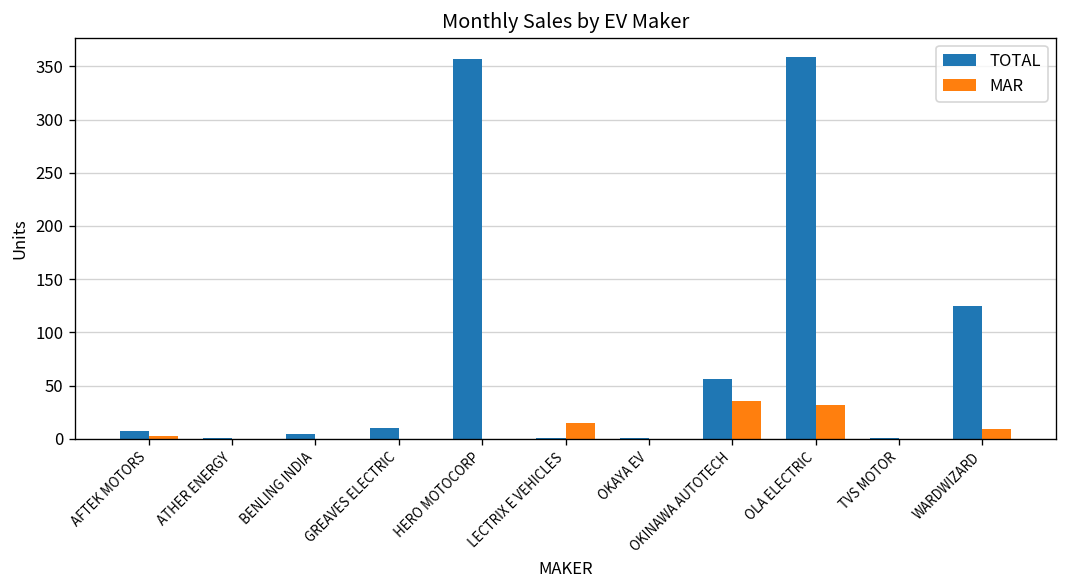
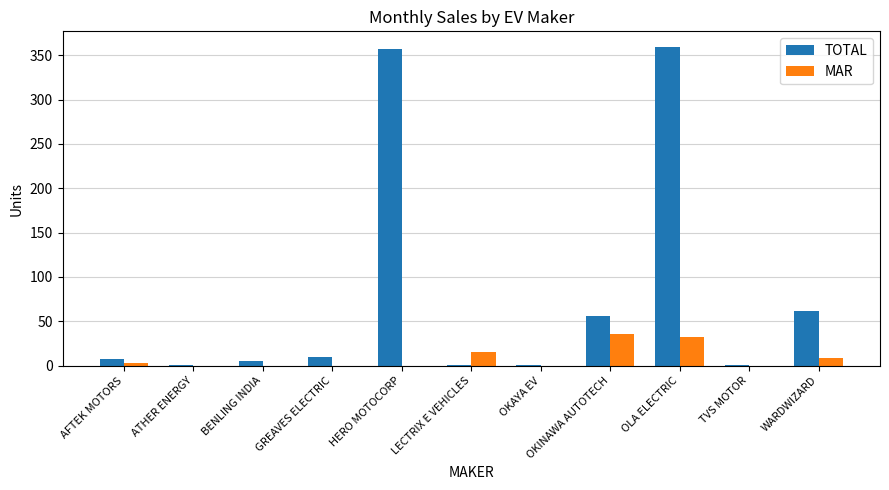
TOTAL, WARDWIZARD: 130 -> 60
